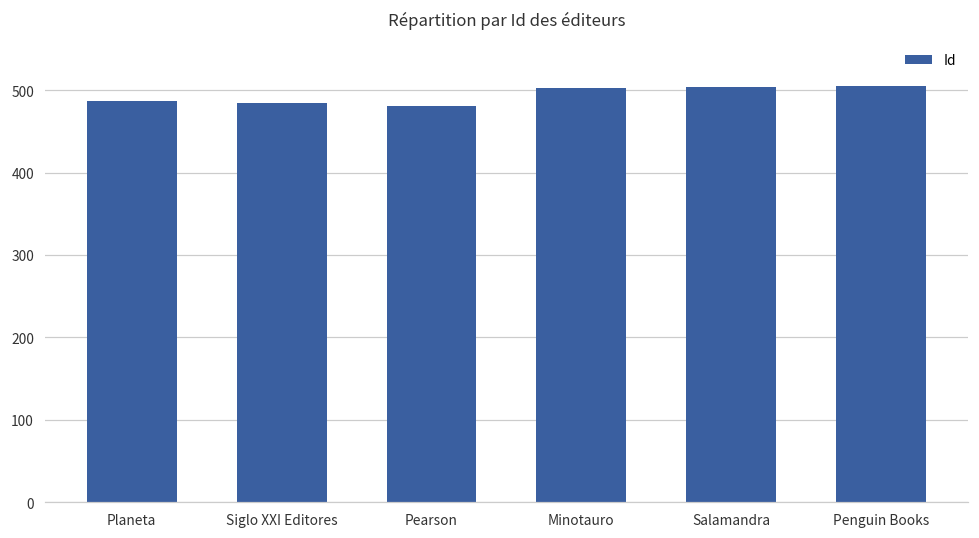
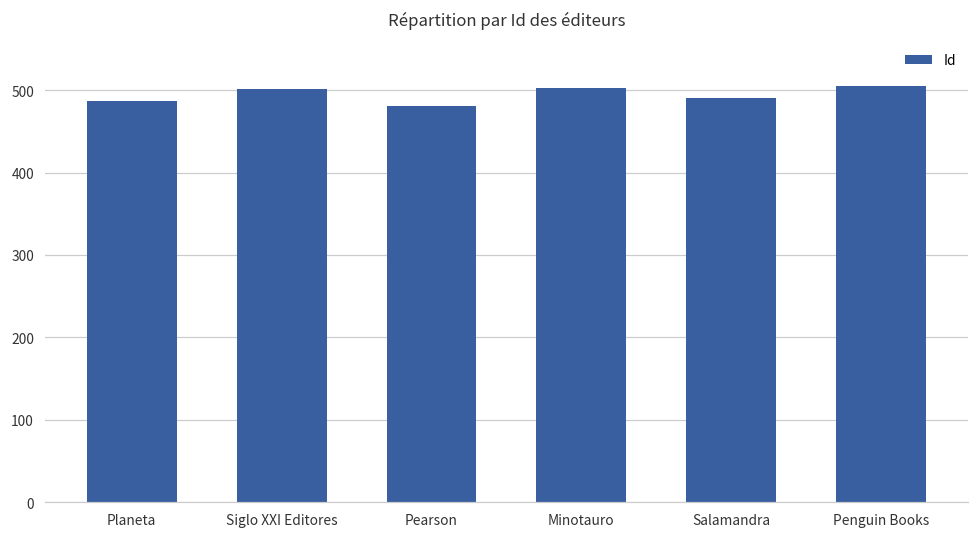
Siglo XXI Editores: 490 -> 500
Salamandra: 500 -> 490
